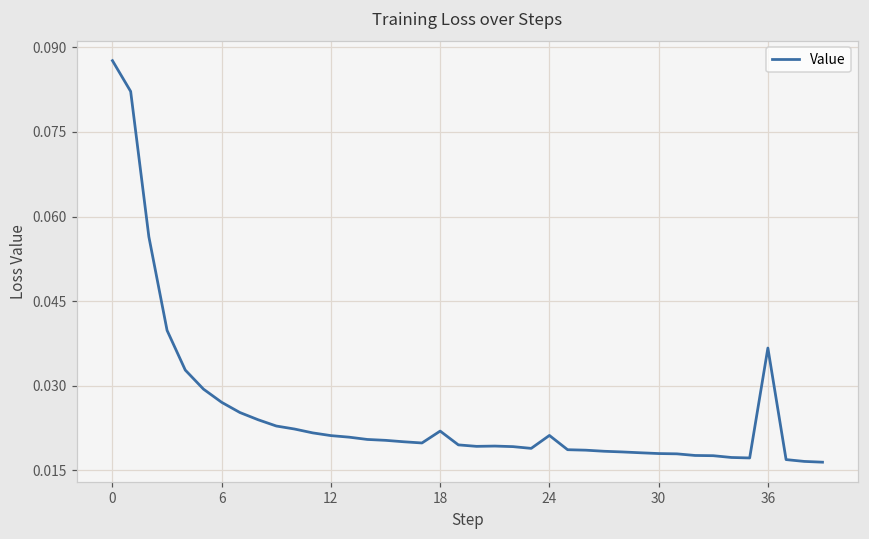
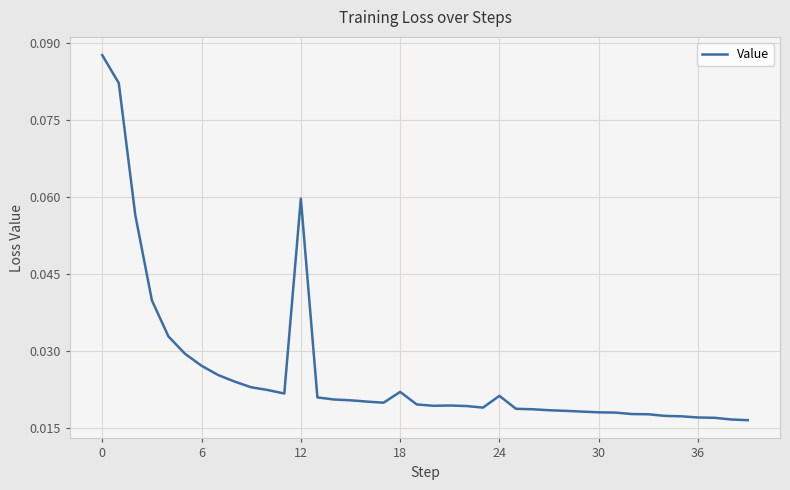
12: 0.021 -> 0.060
36: 0.037 -> 0.017
